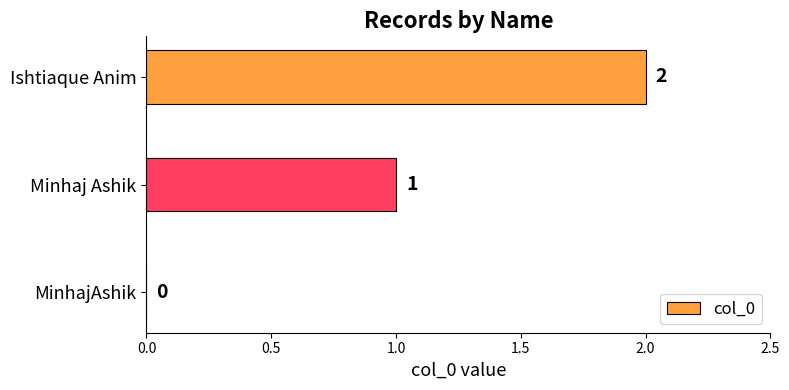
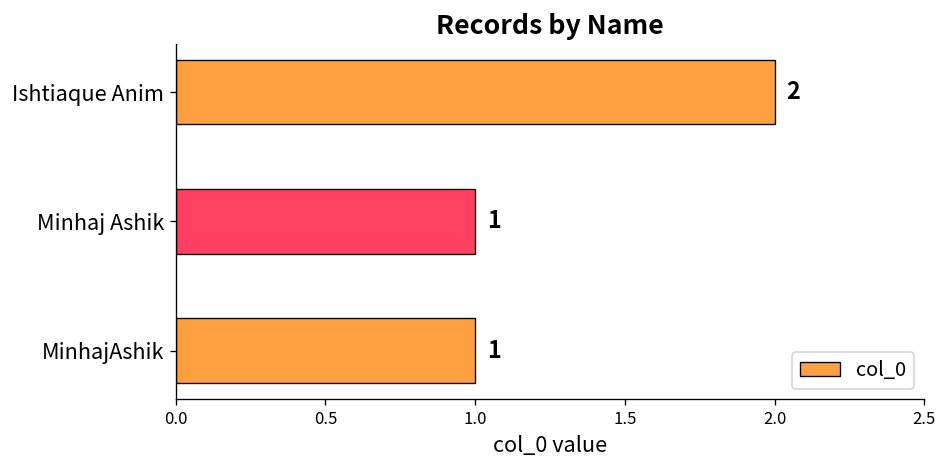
MinhajAshik: 0 -> 1
